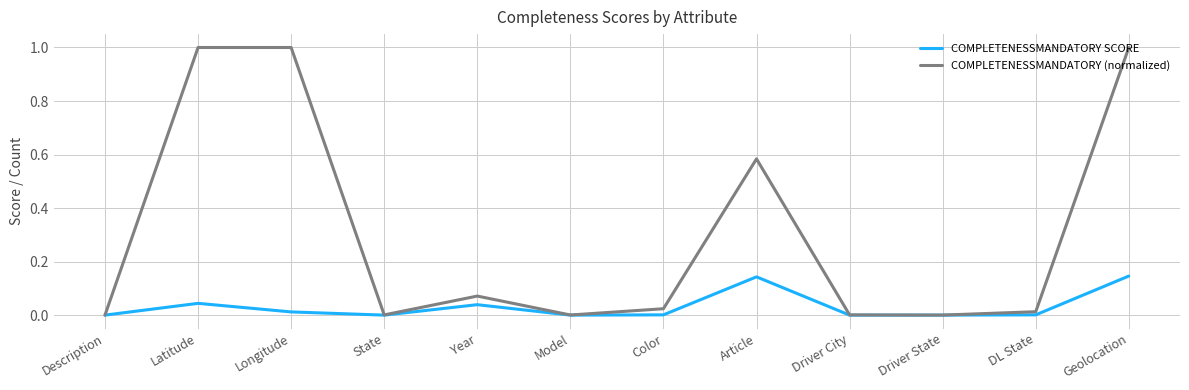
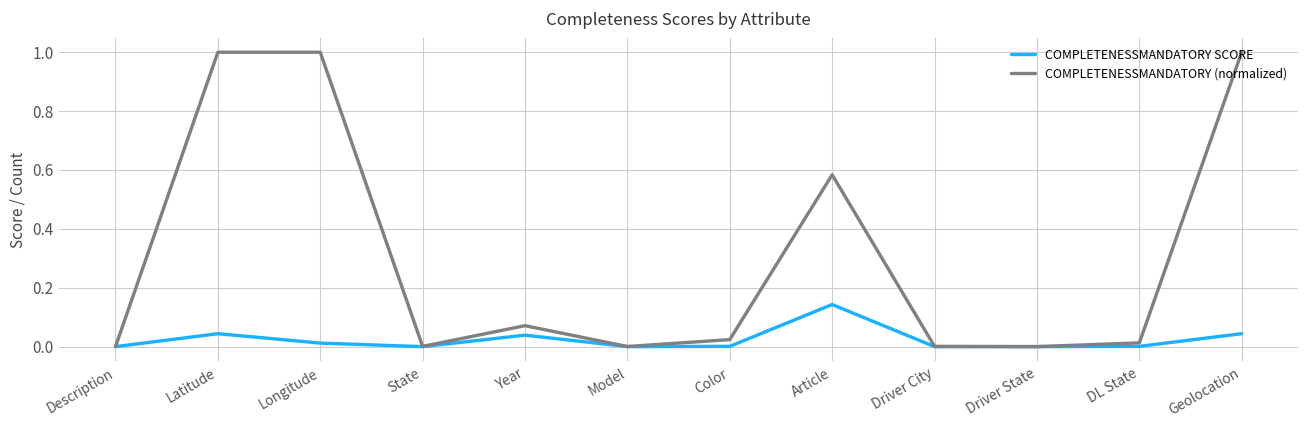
COMPLETENESSMANDATORY SCORE, Geolocation: 0.15 -> 0.04
